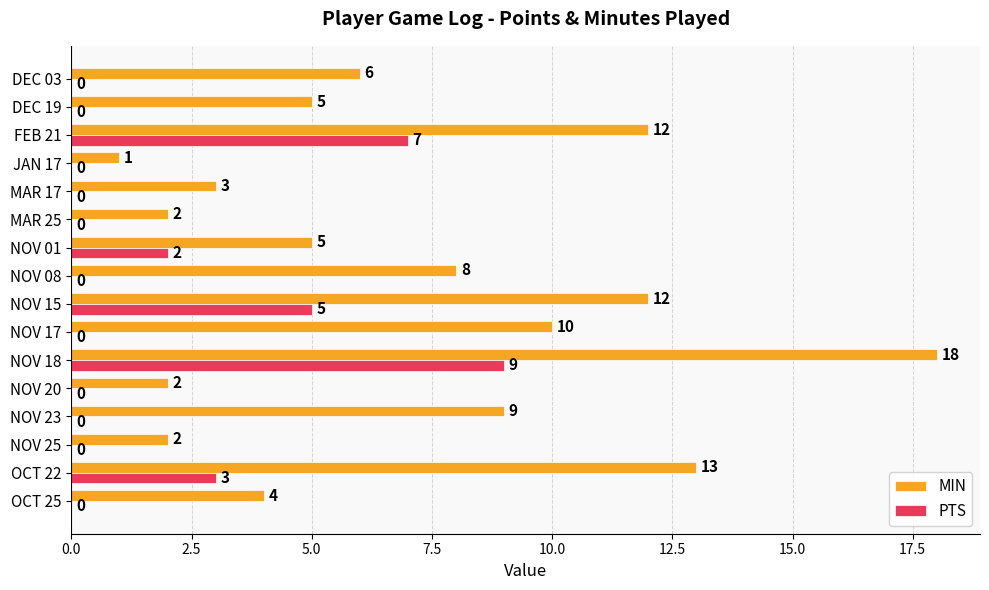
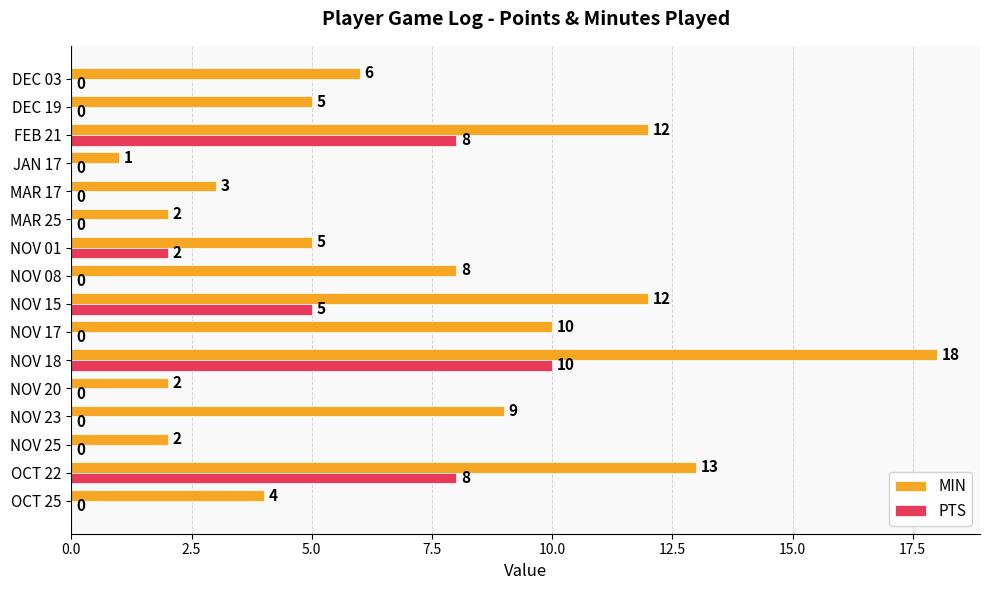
PTS, FEB 21: 7 -> 8
PTS, NOV 18: 9 -> 10
PTS, OCT 22: 3 -> 8
